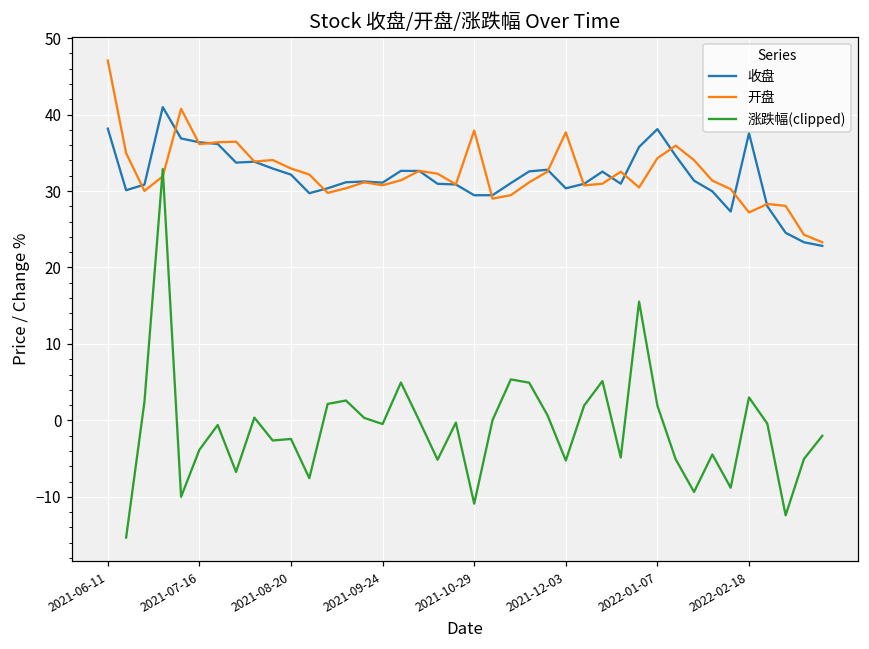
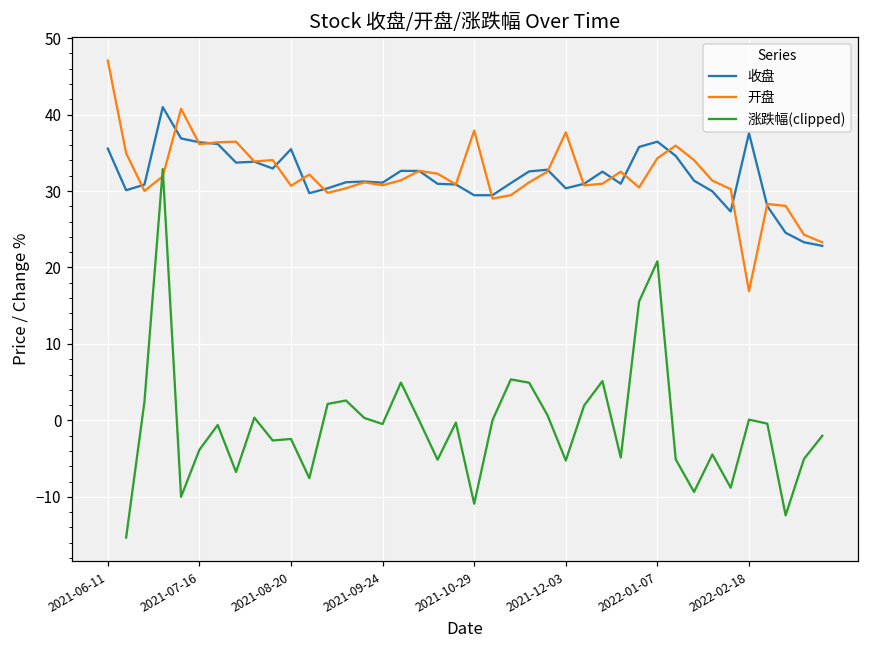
收盘, 2021-06-11: 38 -> 36
收盘, 2021-08-20: 32 -> 35
开盘, 2021-08-20: 33 -> 31
收盘, 2022-01-07: 38 -> 36
涨跌幅(clipped), 2022-01-07: 2 -> 21
开盘, 2022-02-18: 27 -> 17
涨跌幅(clipped), 2022-02-18: 3 -> 0
